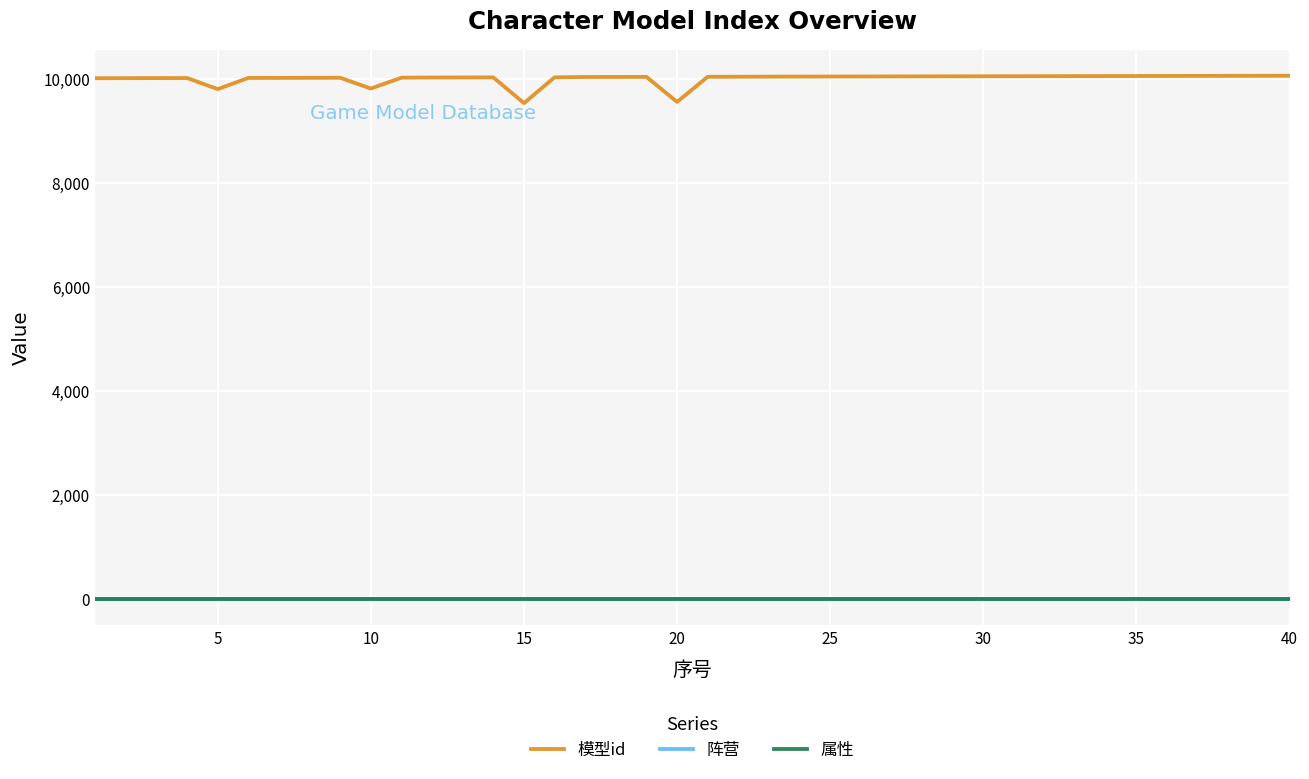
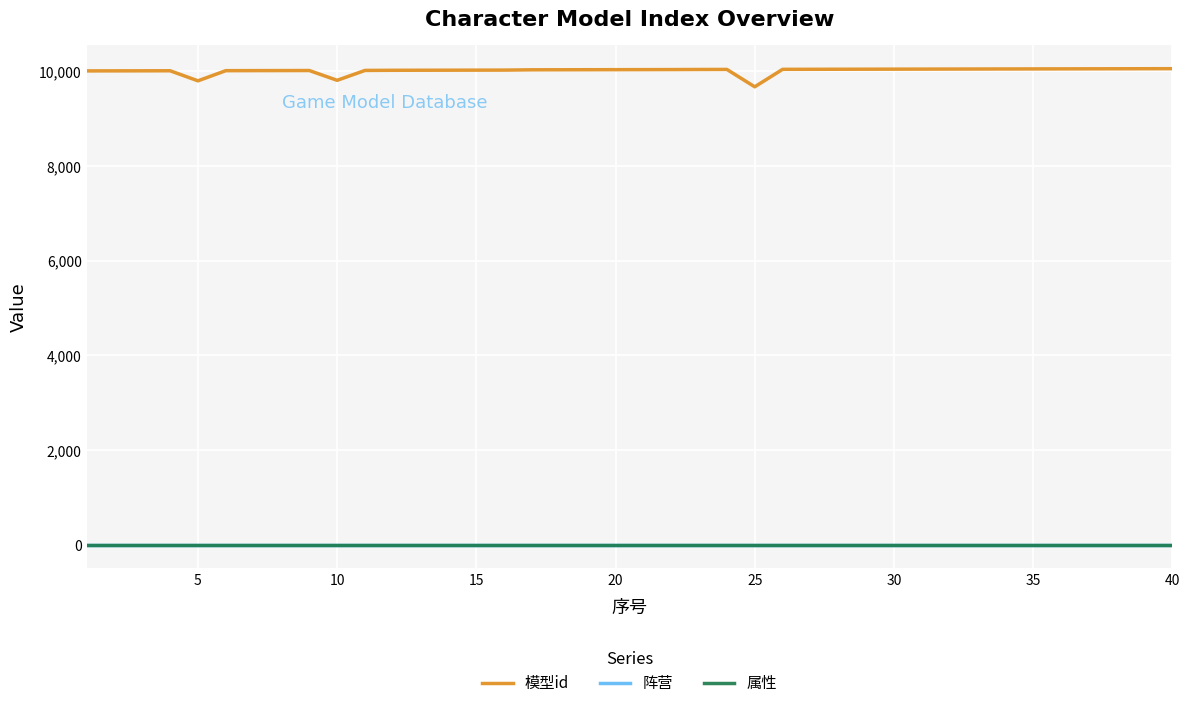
模型id, 15: 9,500 -> 10,000
模型id, 20: 9,600 -> 10,000
模型id, 25: 10,000 -> 9,700
